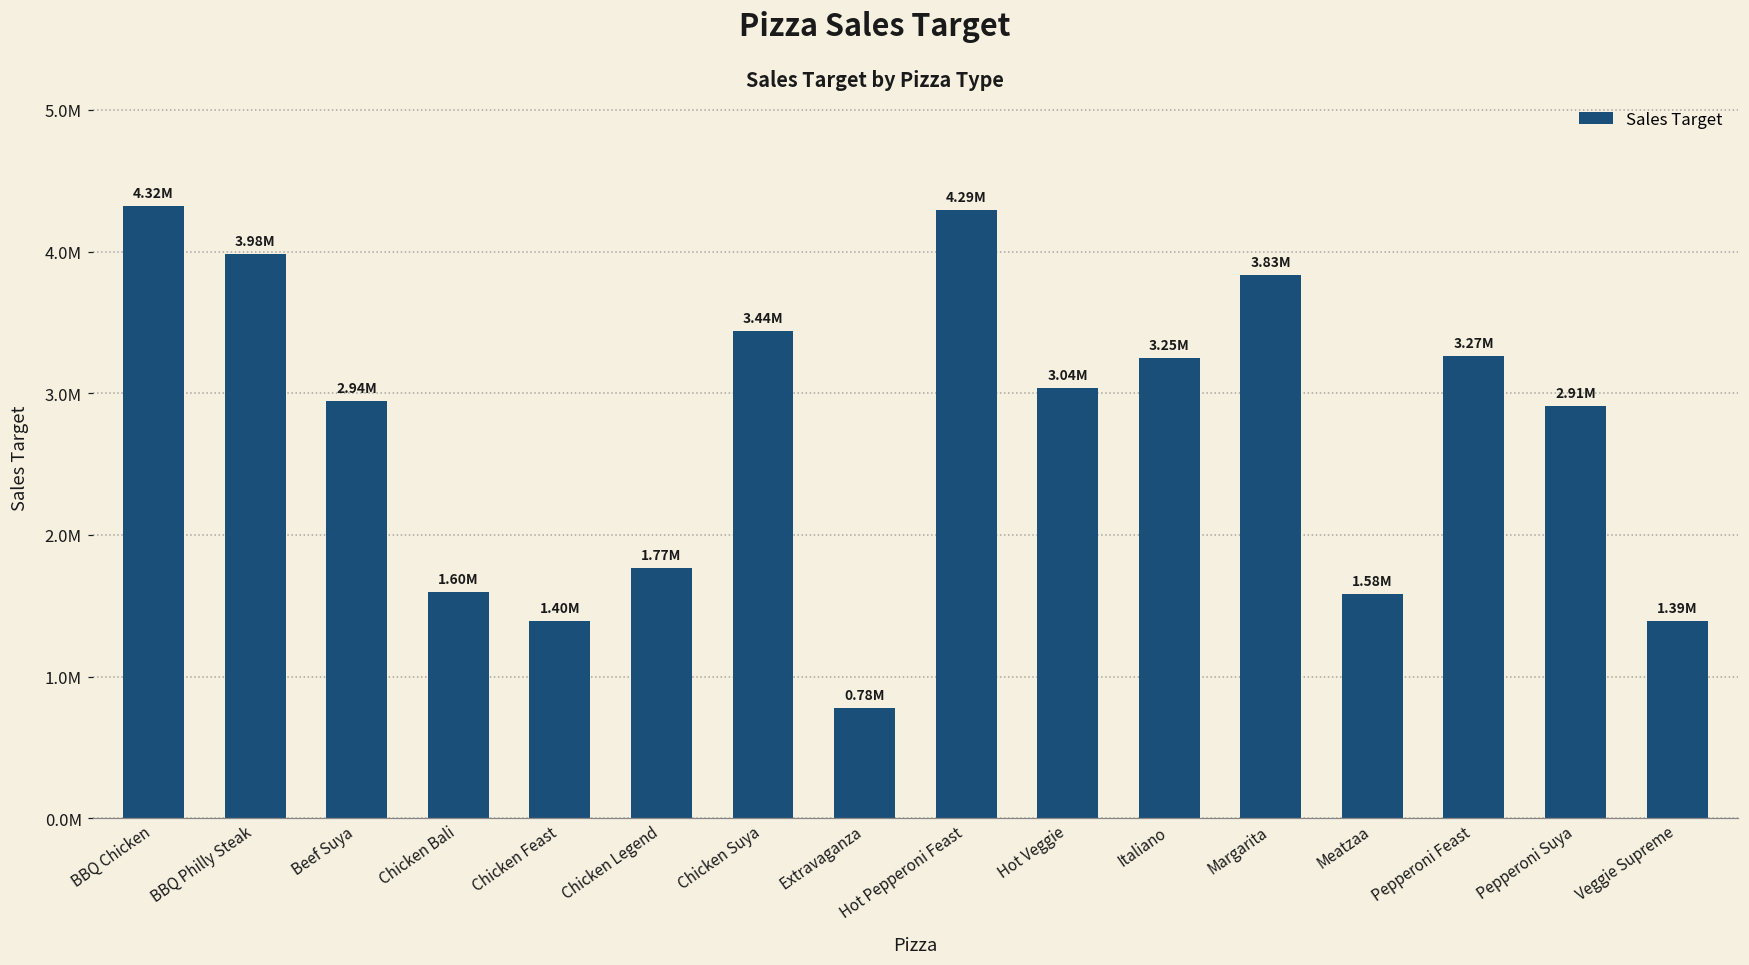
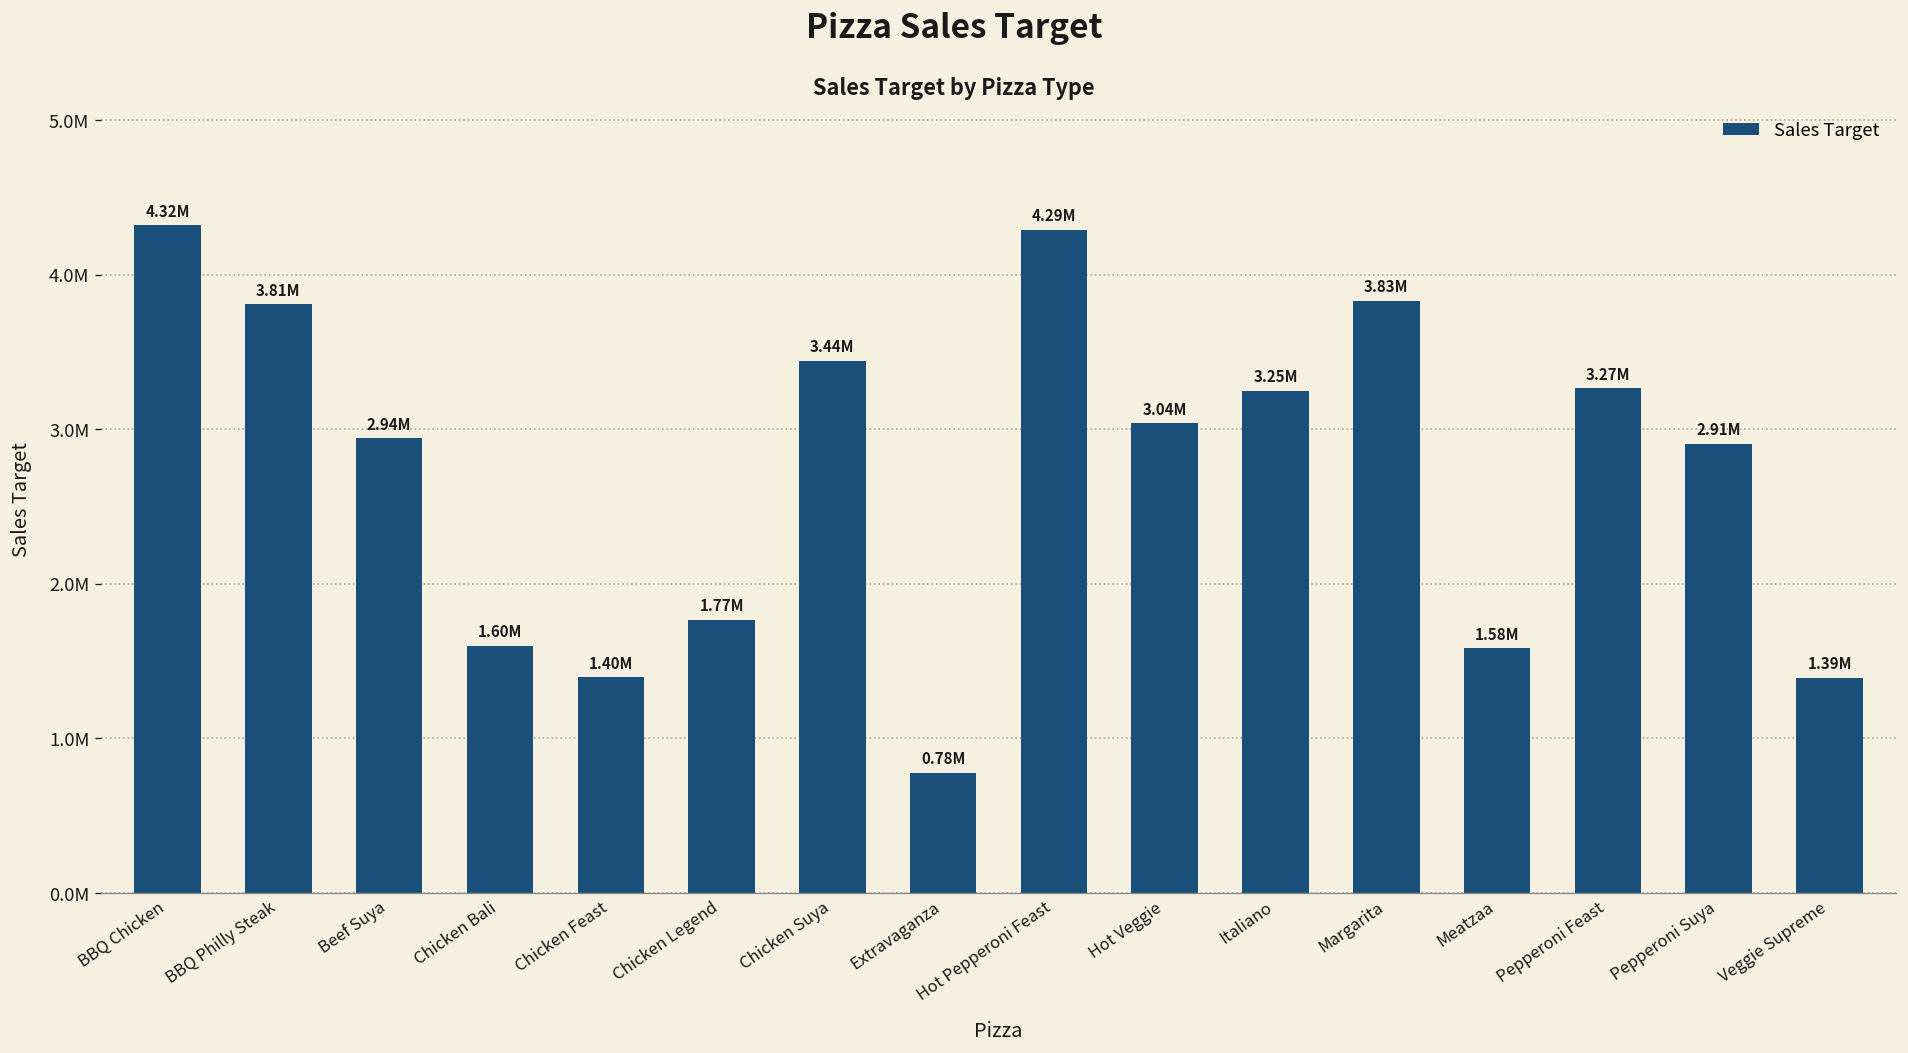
BBQ Philly Steak: 3.98M -> 3.81M
